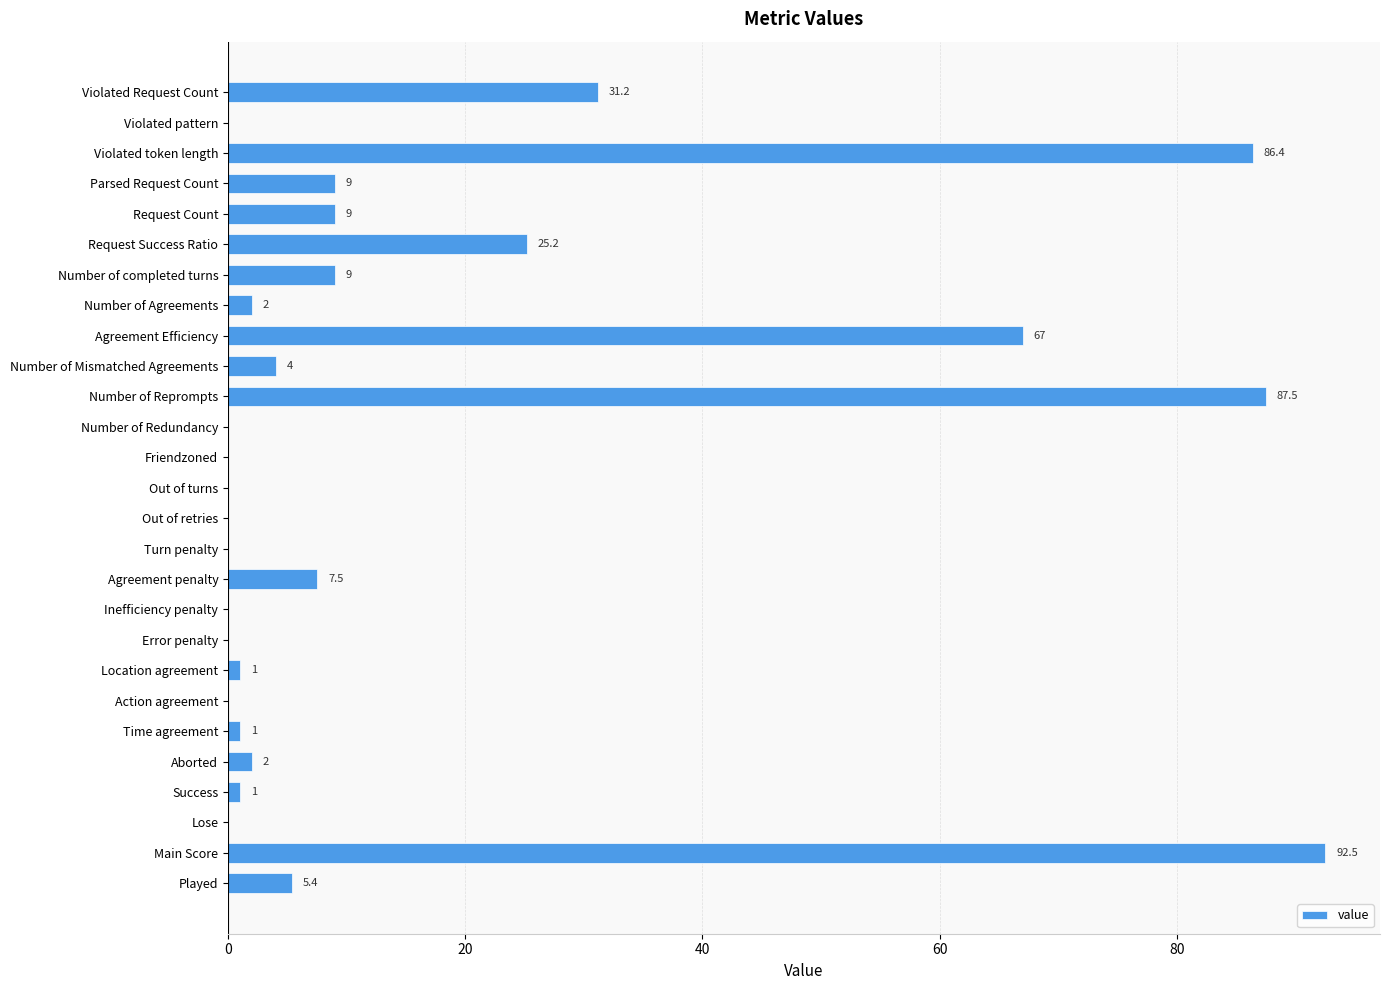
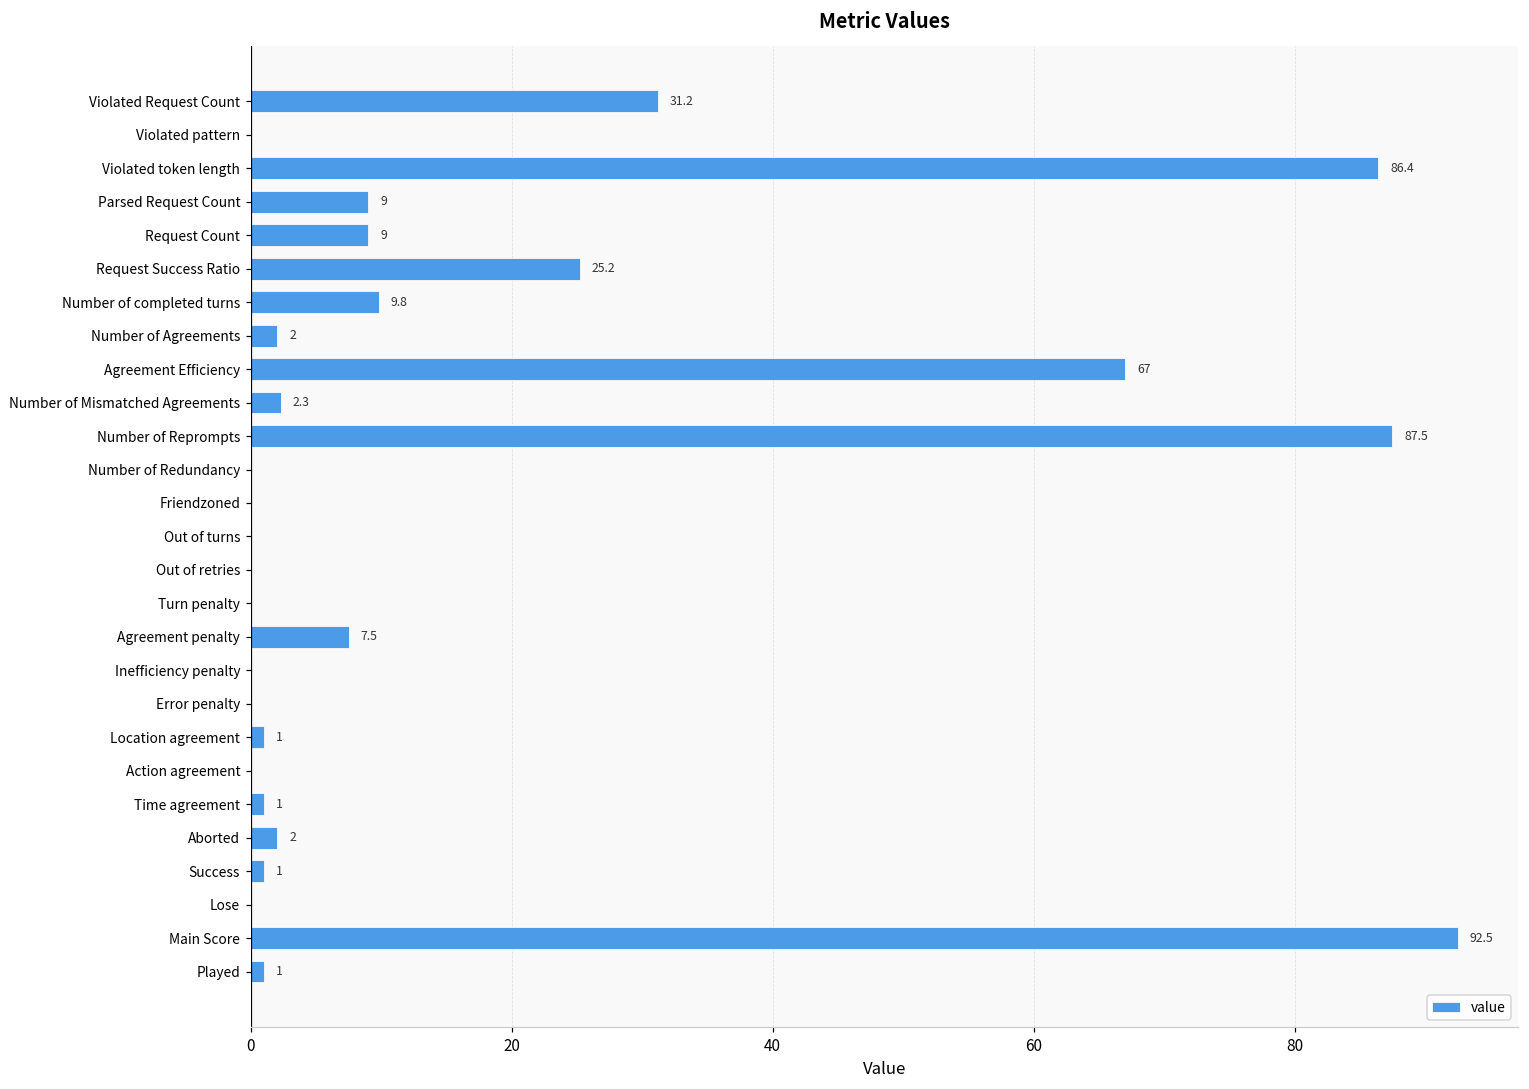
Number of completed turns: 9 -> 9.8
Number of Mismatched Agreements: 4 -> 2.3
Played: 5.4 -> 1
